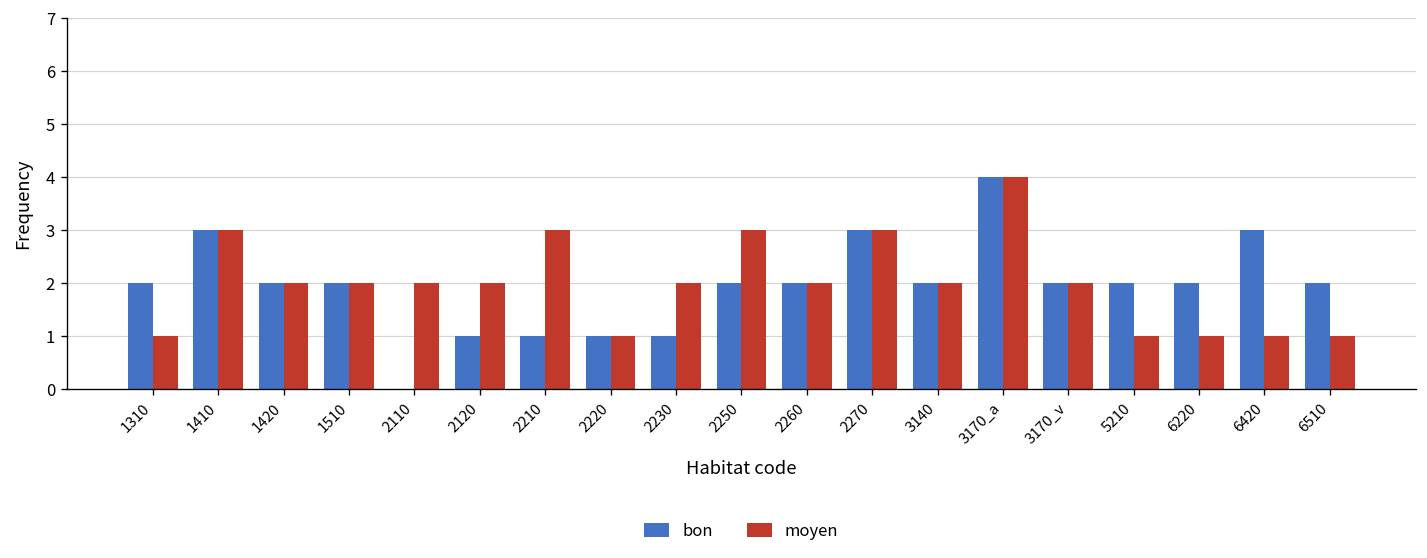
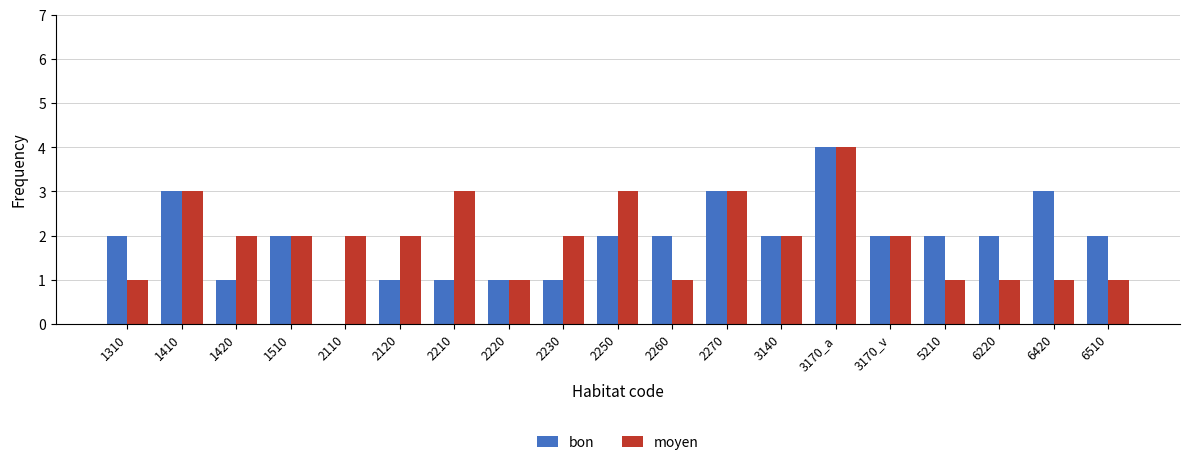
bon, 1420: 2 -> 1
moyen, 2260: 2 -> 1
